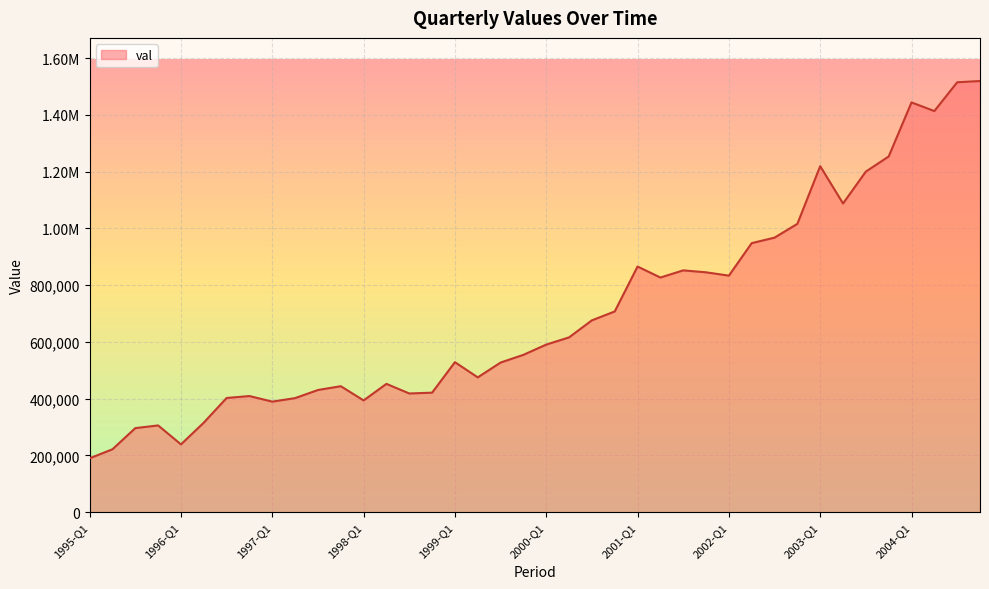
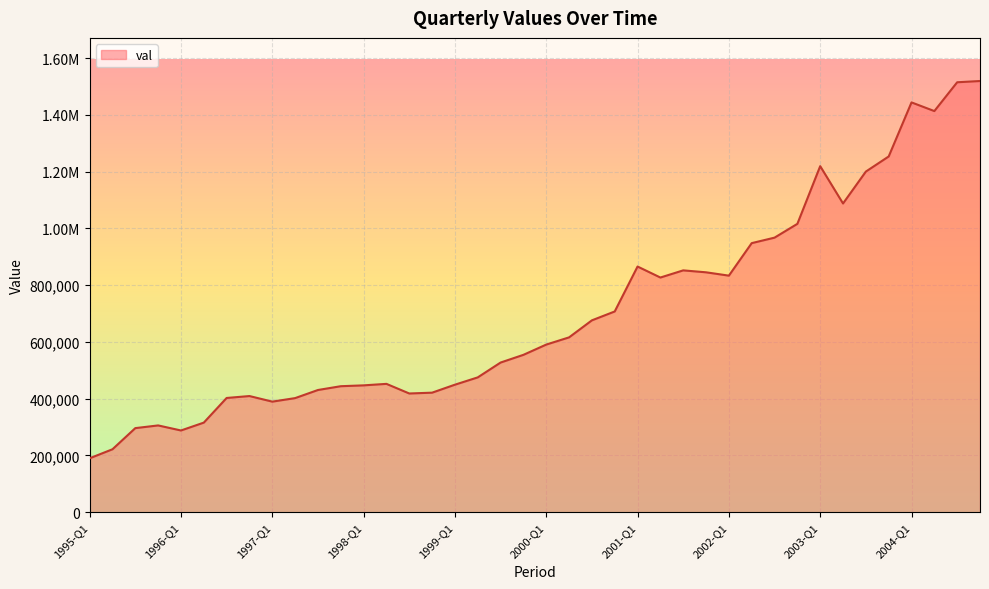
1996-Q1: 240,000 -> 290,000
1998-Q1: 390,000 -> 450,000
1999-Q1: 530,000 -> 450,000
